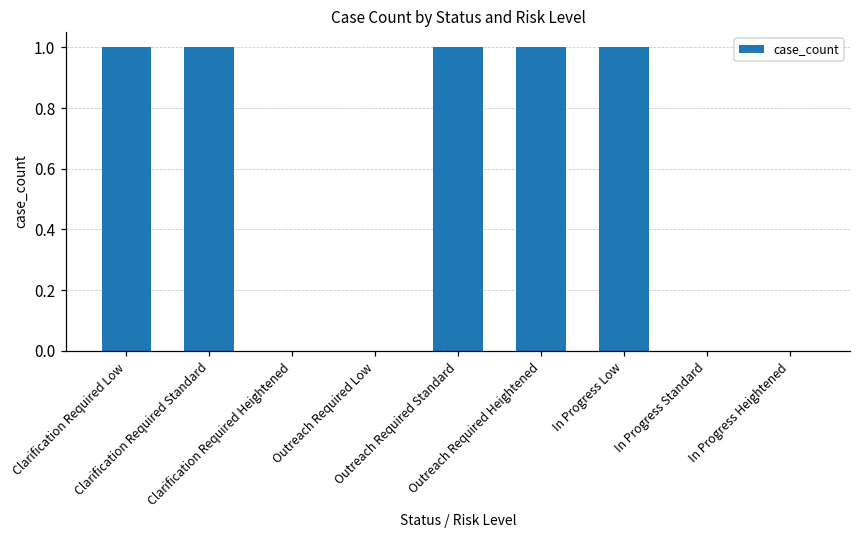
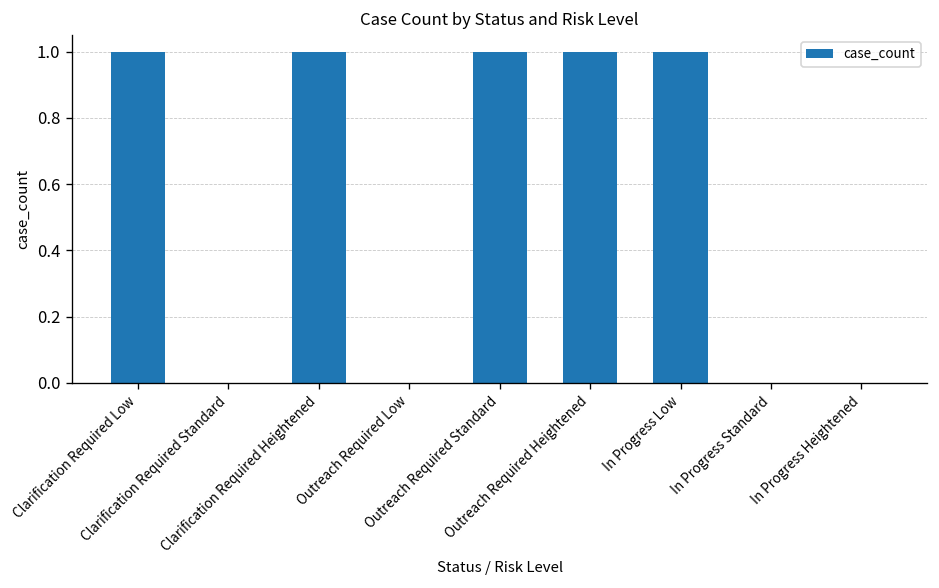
Clarification Required Standard: 1 -> 0
Clarification Required Heightened: 0 -> 1
